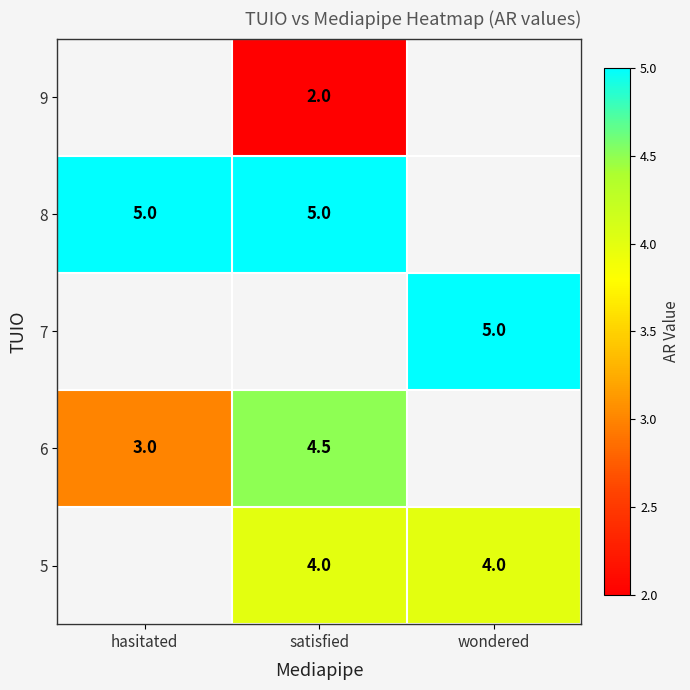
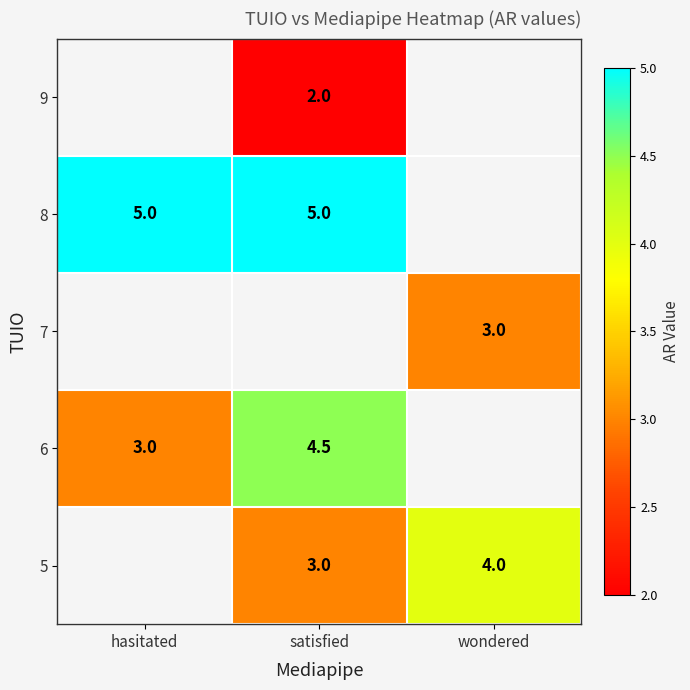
7, wondered: 5.0 -> 3.0
5, satisfied: 4.0 -> 3.0
